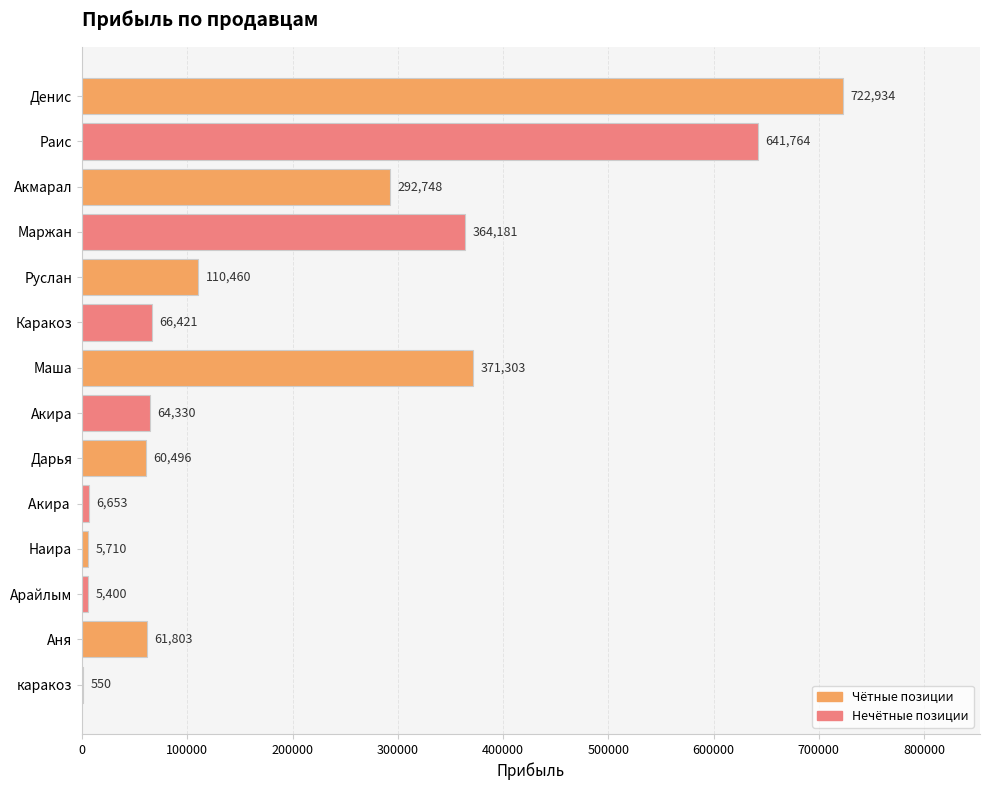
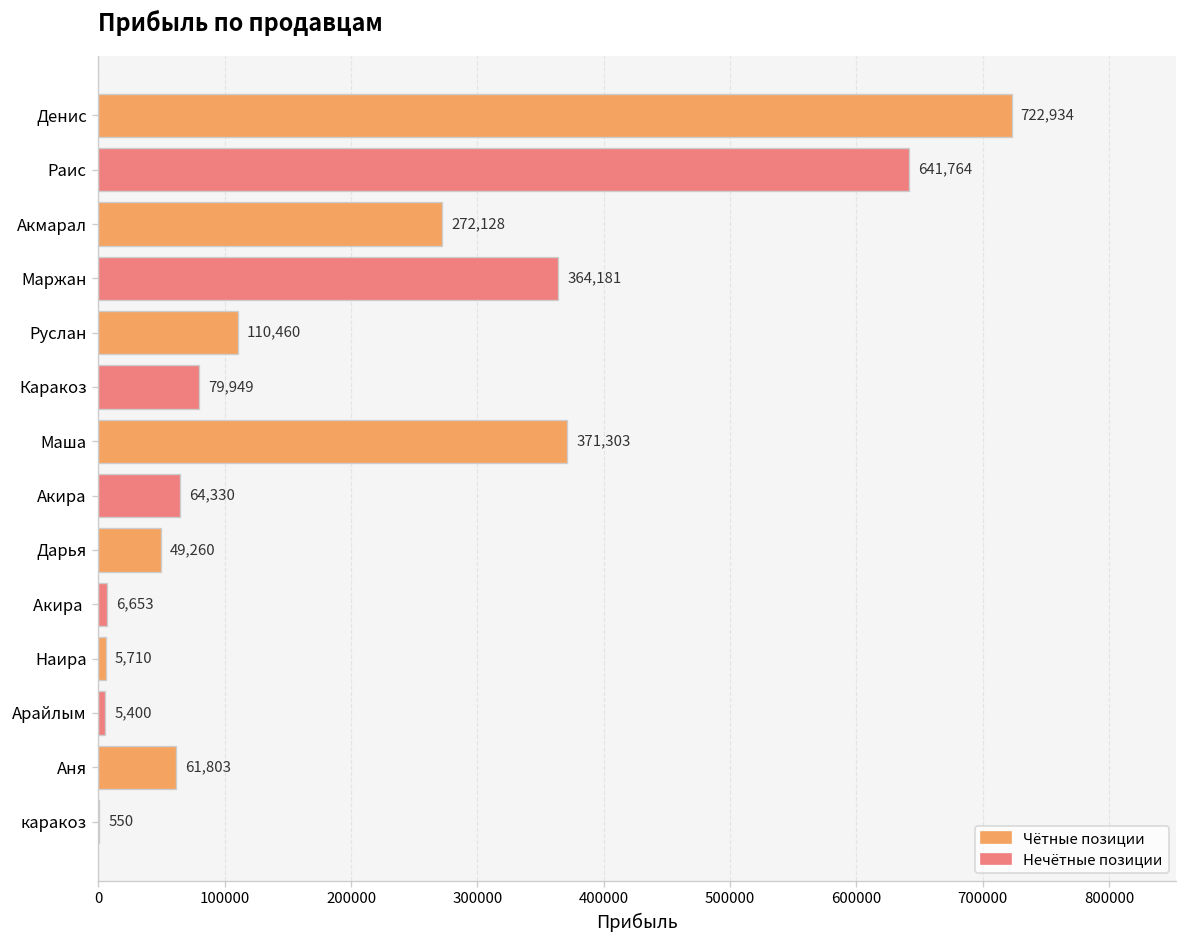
Акмарал: 292,748 -> 272,128
Каракоз: 66,421 -> 79,949
Дарья: 60,496 -> 49,260
